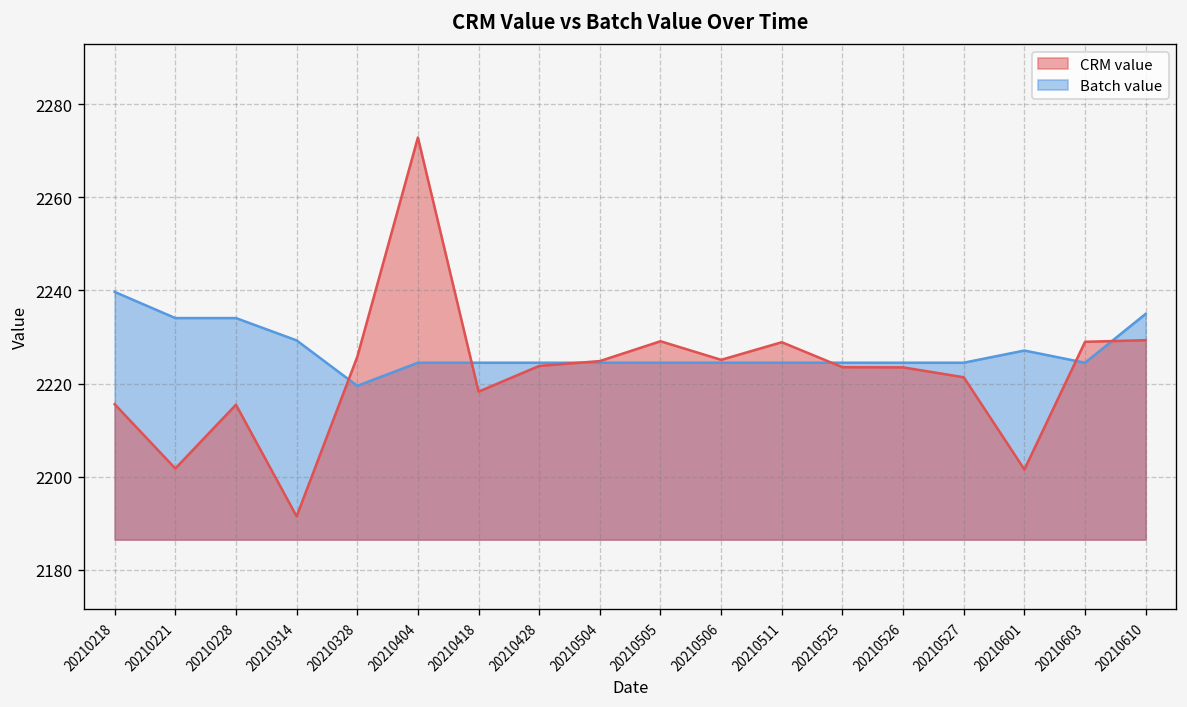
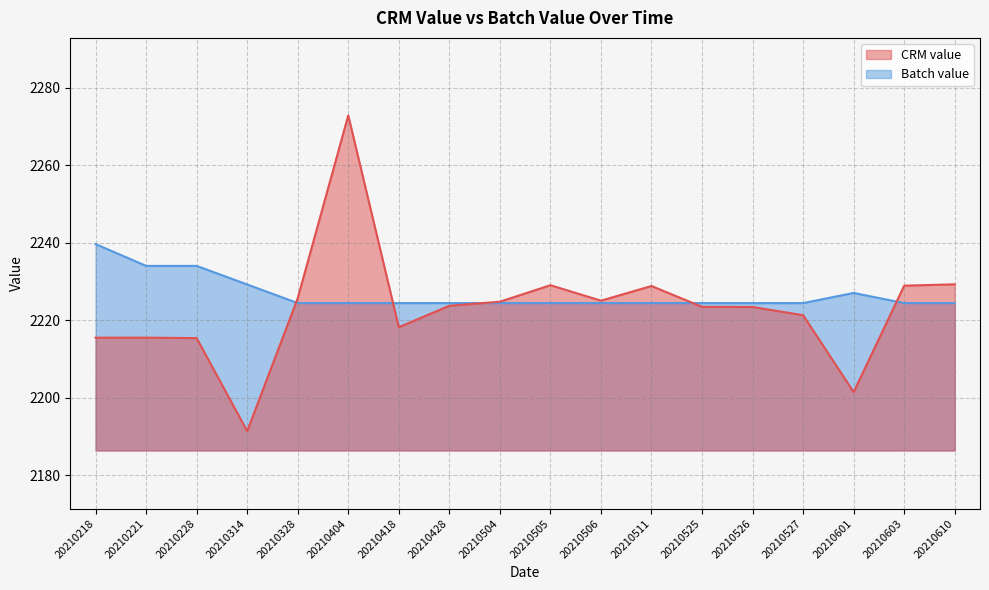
CRM value, 20210221: 2202 -> 2216
Batch value, 20210328: 2220 -> 2224
Batch value, 20210610: 2235 -> 2224
